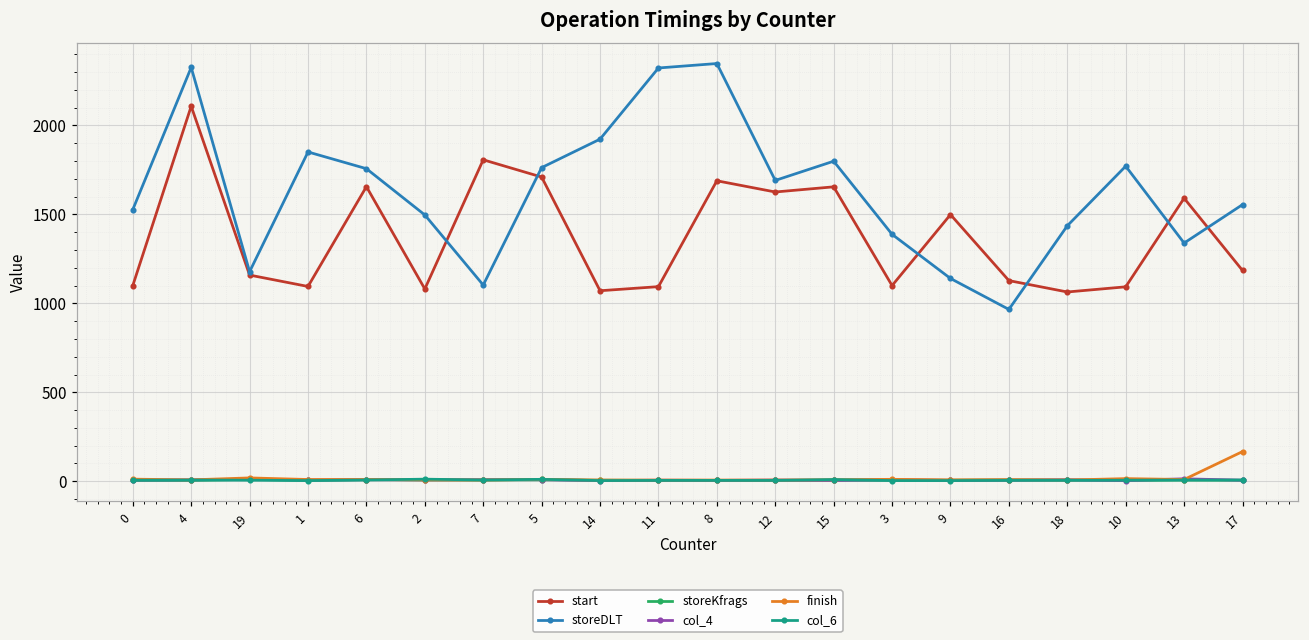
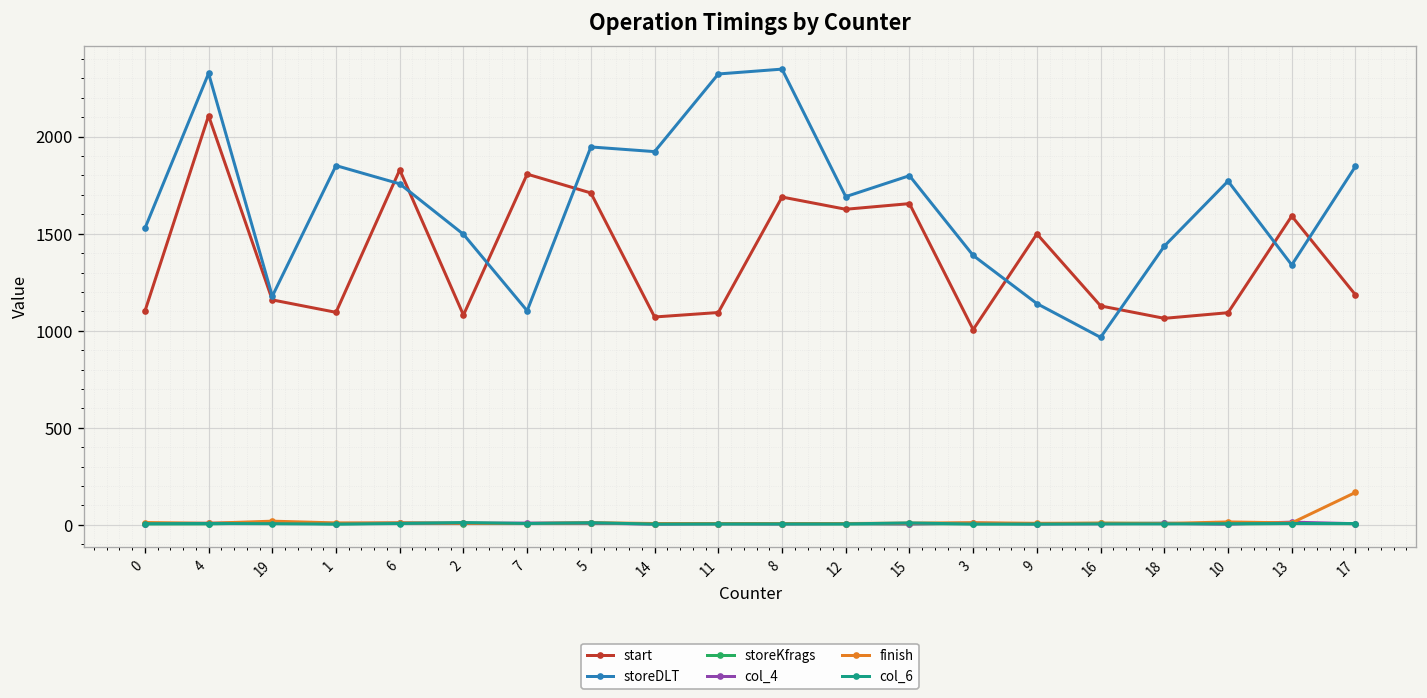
start, 6: 1660 -> 1830
storeDLT, 5: 1760 -> 1950
start, 3: 1100 -> 1010
storeDLT, 17: 1560 -> 1850
